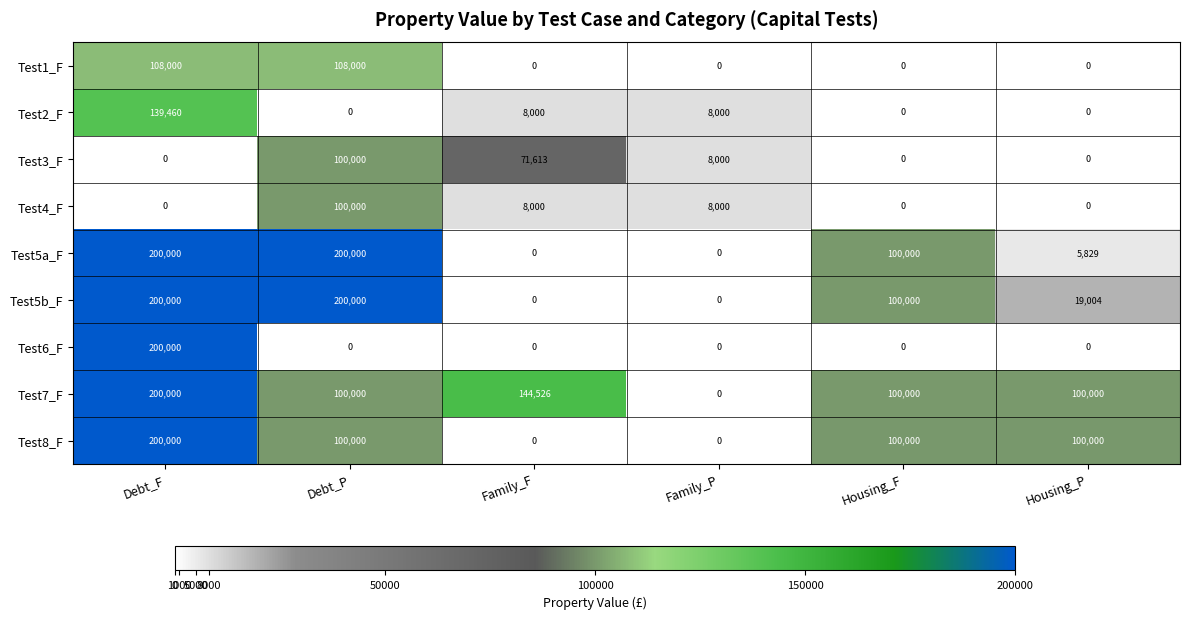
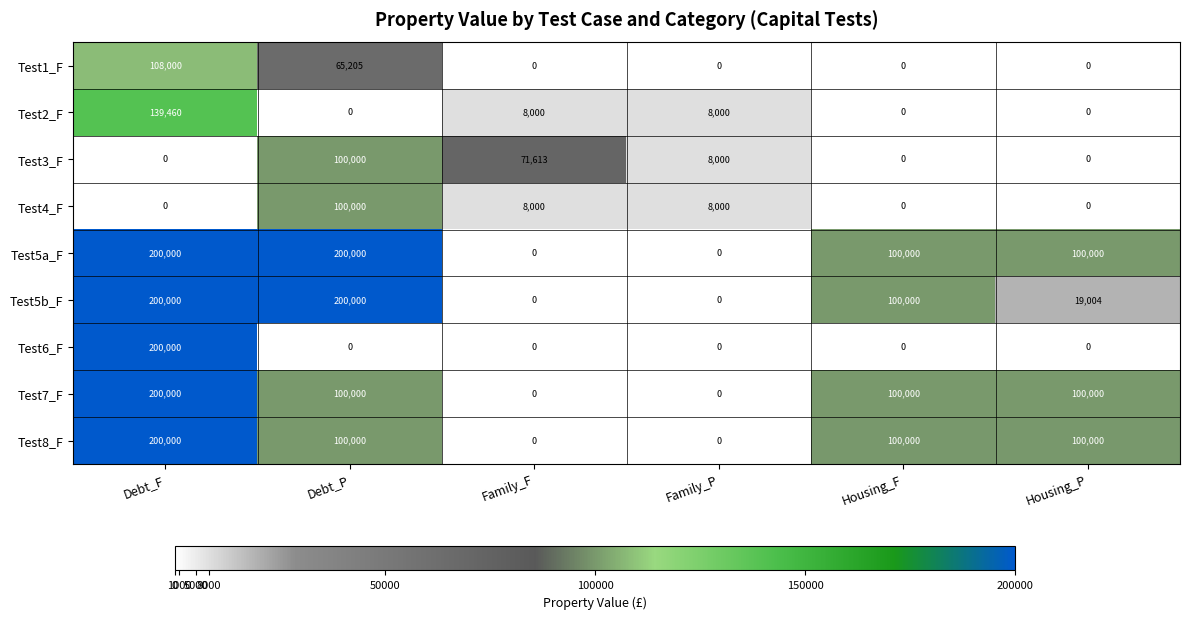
Test1_F, Debt_P: 108,000 -> 65,205
Test5a_F, Housing_P: 5,829 -> 100,000
Test7_F, Family_F: 144,526 -> 0
